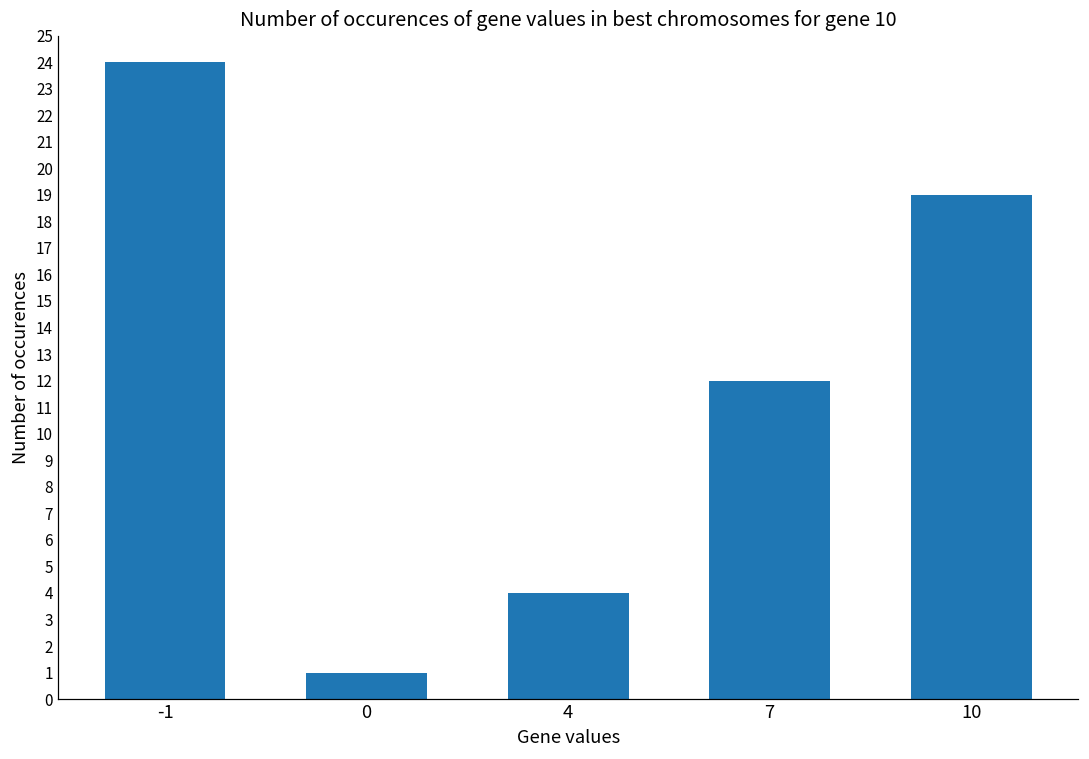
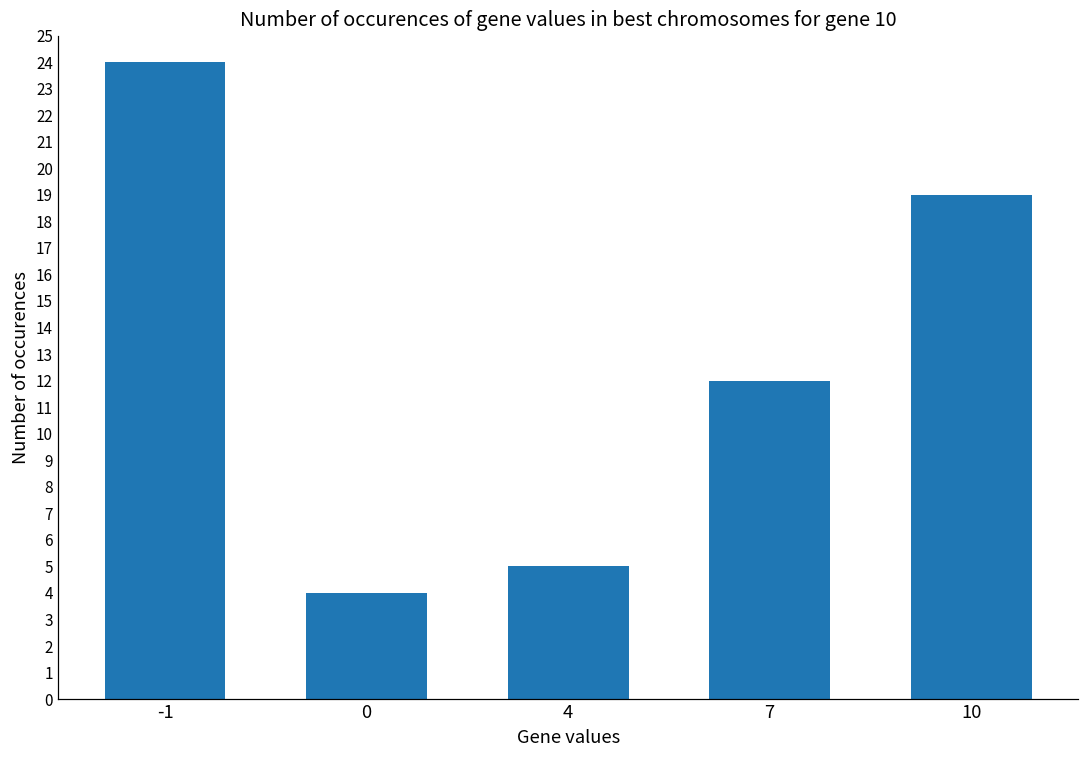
0: 1 -> 4
4: 4 -> 5
